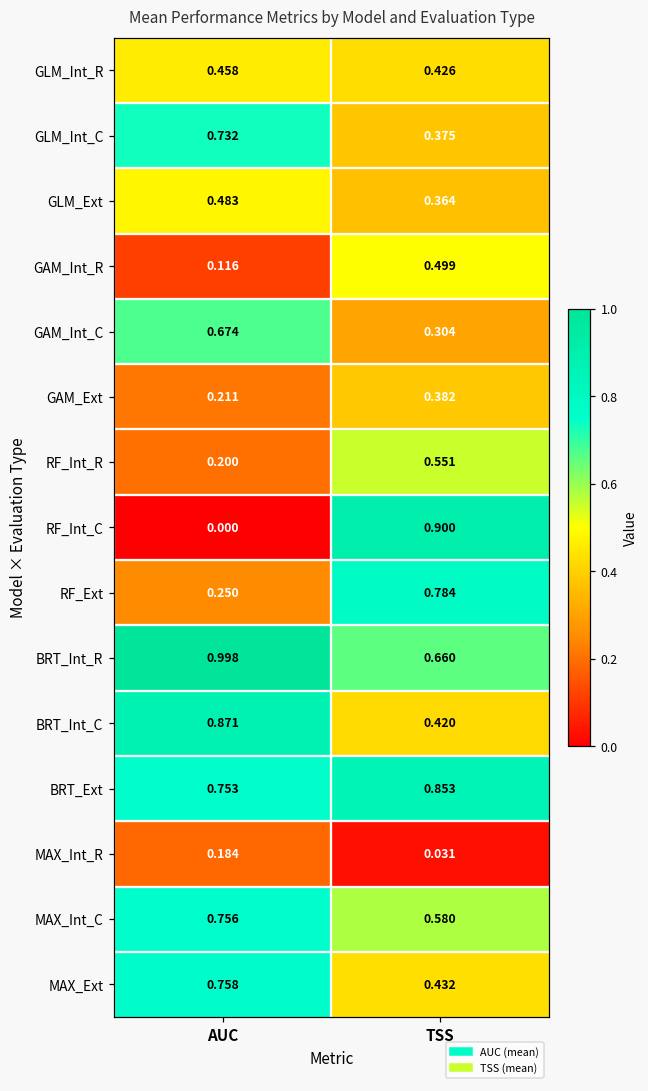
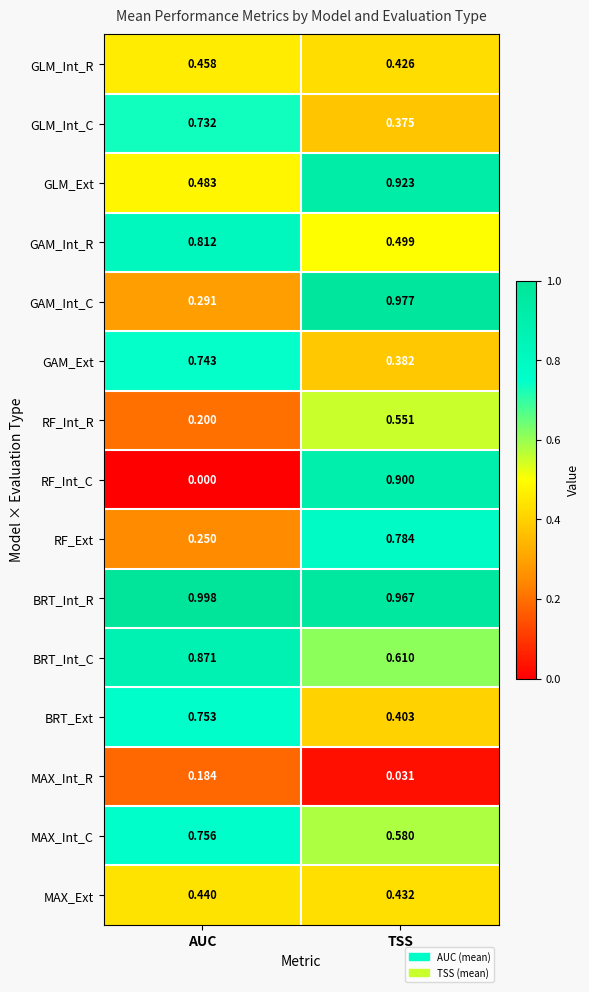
GLM_Ext, TSS: 0.364 -> 0.923
GAM_Int_R, AUC: 0.116 -> 0.812
GAM_Int_C, AUC: 0.674 -> 0.291
GAM_Int_C, TSS: 0.304 -> 0.977
GAM_Ext, AUC: 0.211 -> 0.743
BRT_Int_R, TSS: 0.660 -> 0.967
BRT_Int_C, TSS: 0.420 -> 0.610
BRT_Ext, TSS: 0.853 -> 0.403
MAX_Ext, AUC: 0.758 -> 0.440
